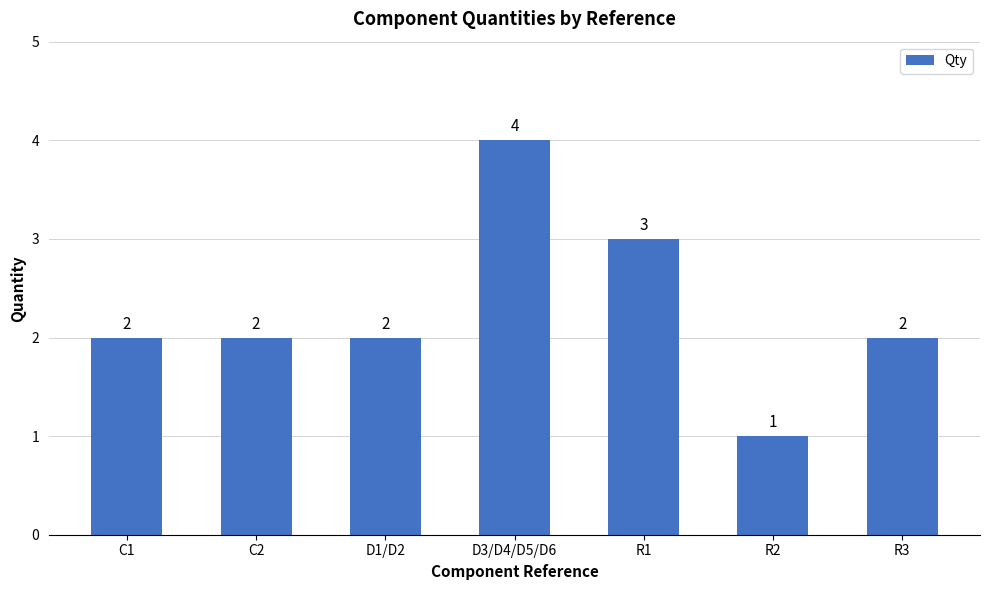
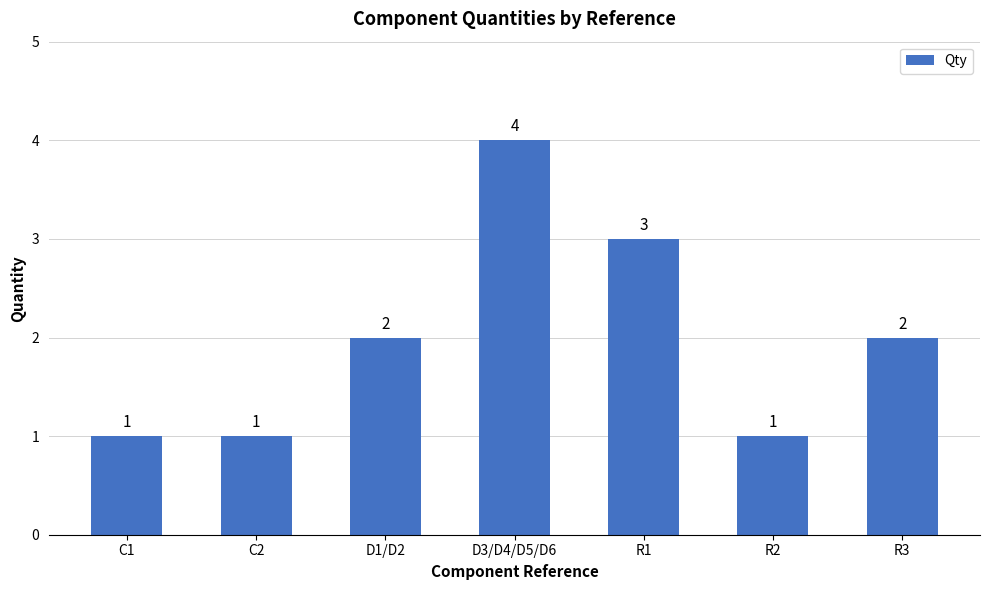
C1: 2 -> 1
C2: 2 -> 1
